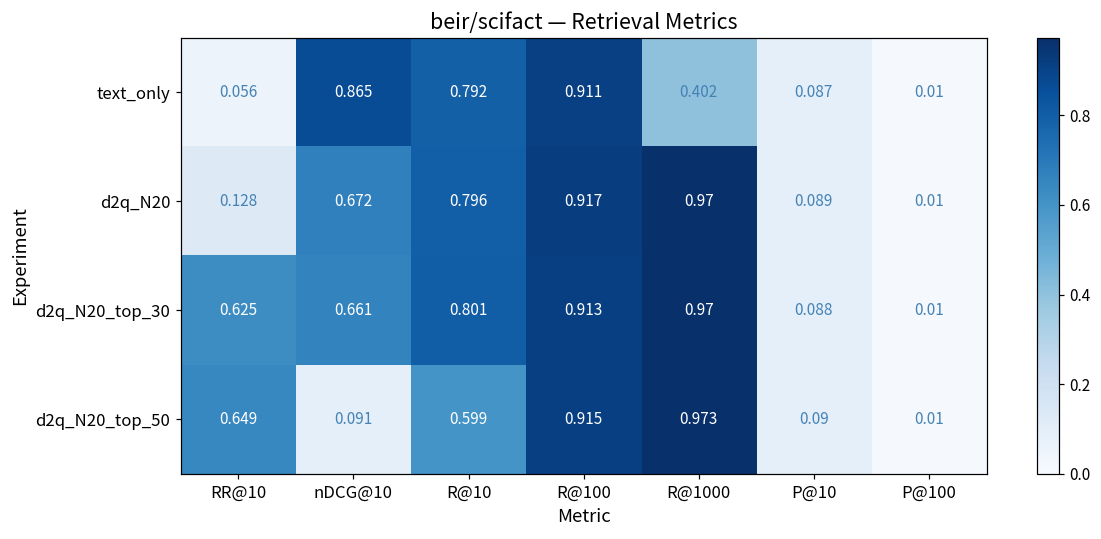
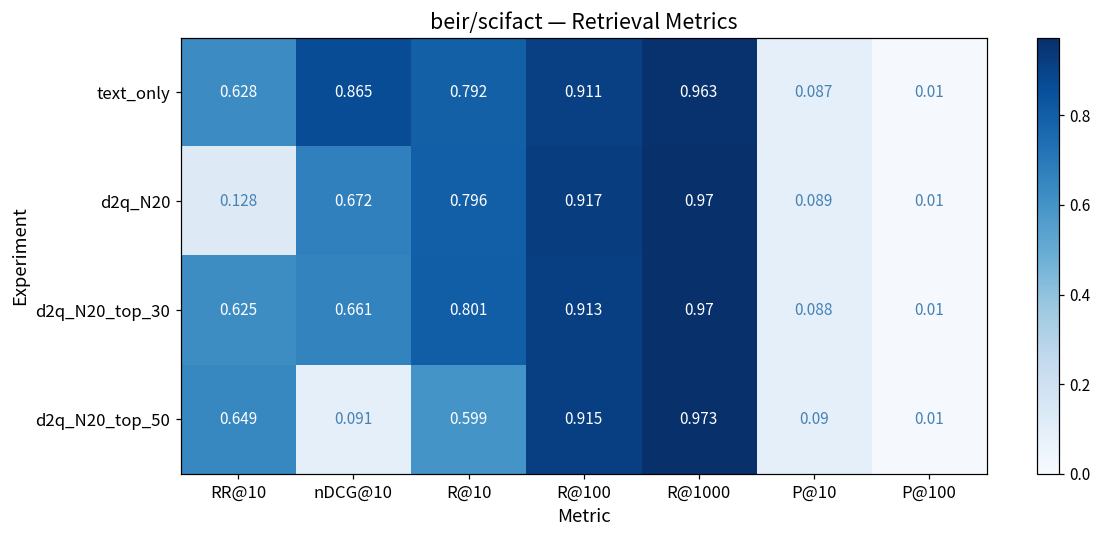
text_only, RR@10: 0.056 -> 0.628
text_only, R@1000: 0.402 -> 0.963
